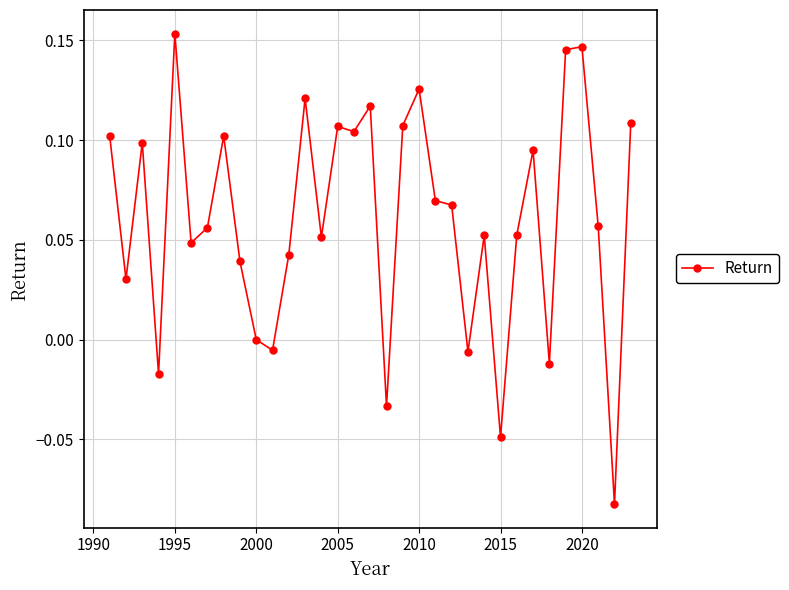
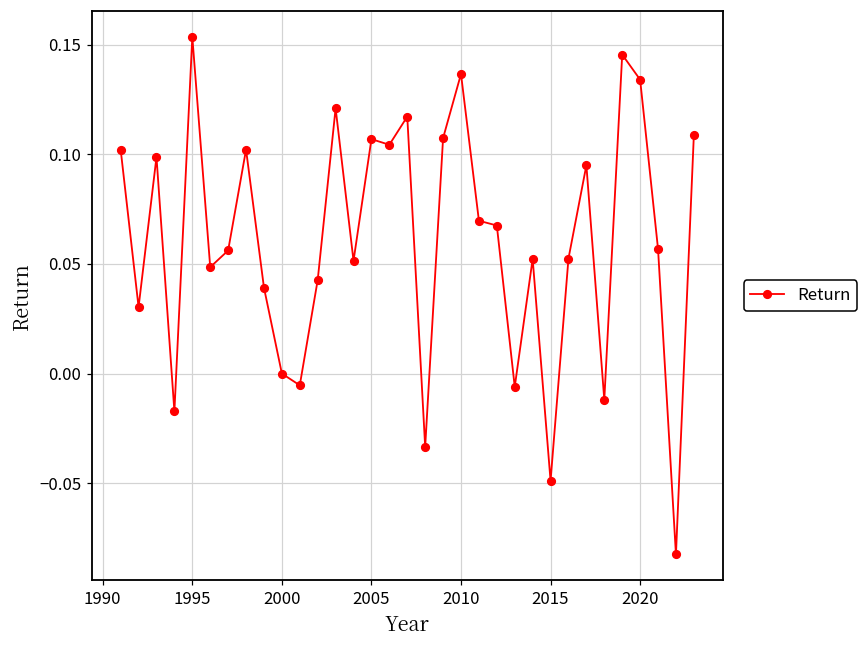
2010: 0.126 -> 0.137
2020: 0.147 -> 0.134
